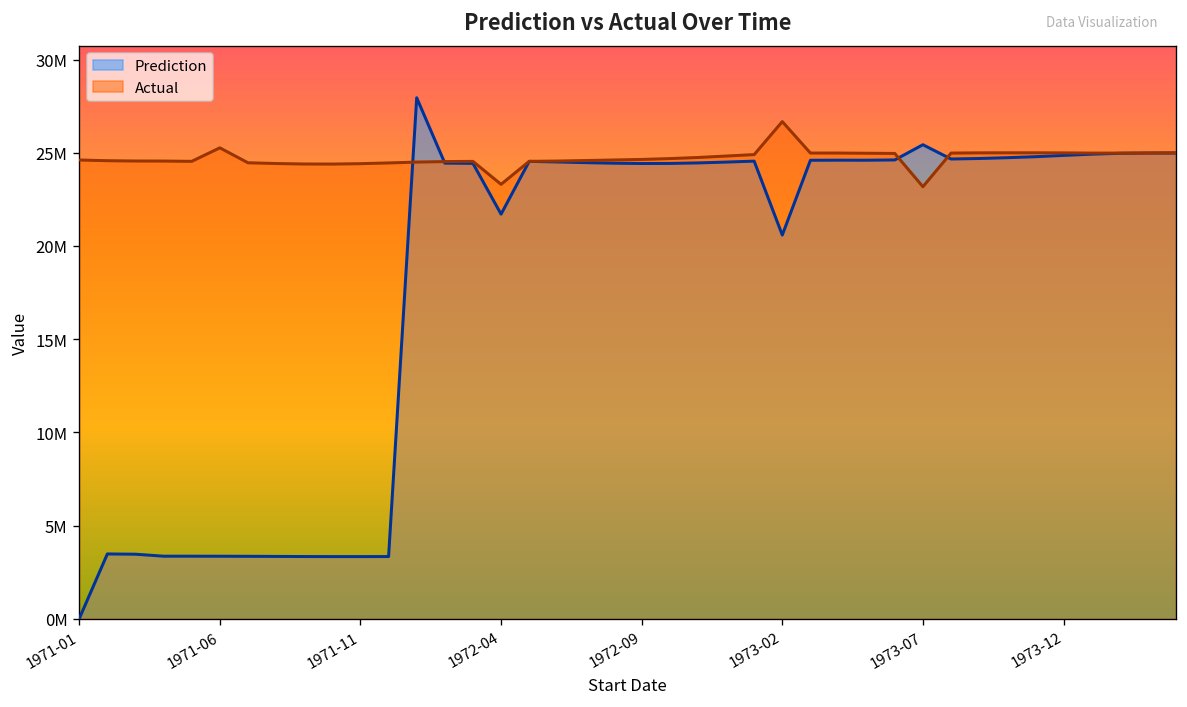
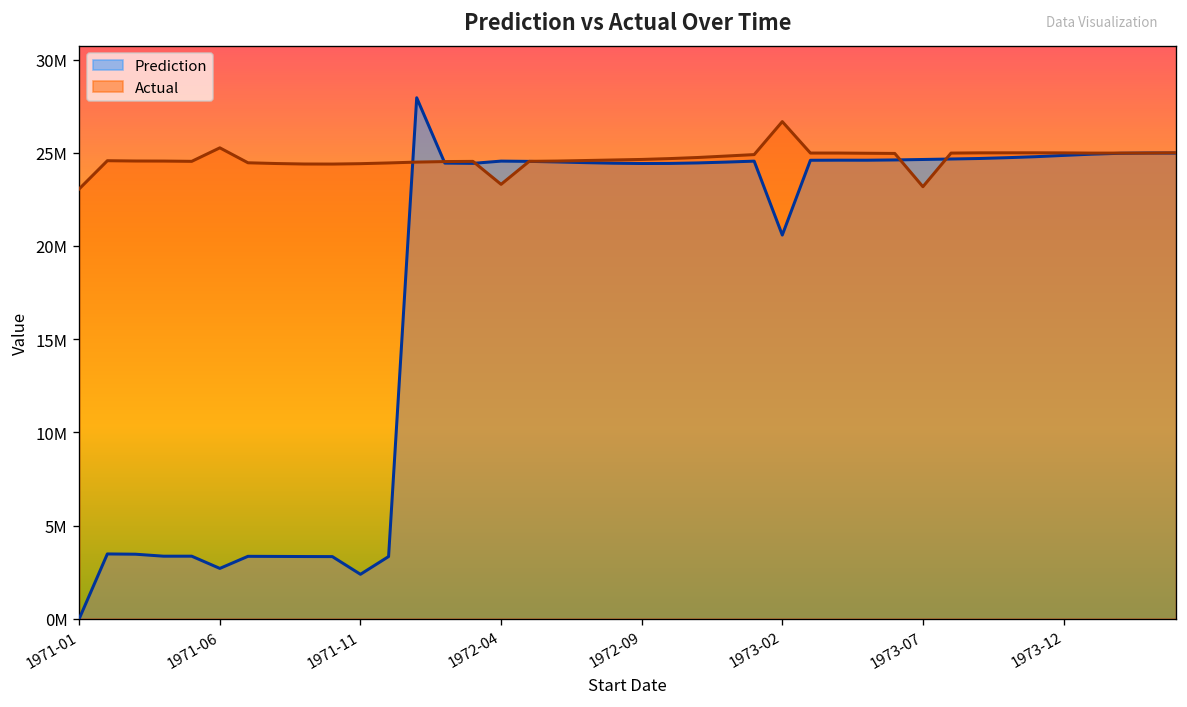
Actual, 1971-01: 24600000 -> 23100000
Prediction, 1971-06: 3400000 -> 2700000
Prediction, 1971-11: 3300000 -> 2400000
Prediction, 1972-04: 21700000 -> 24600000
Prediction, 1973-07: 25400000 -> 24600000
